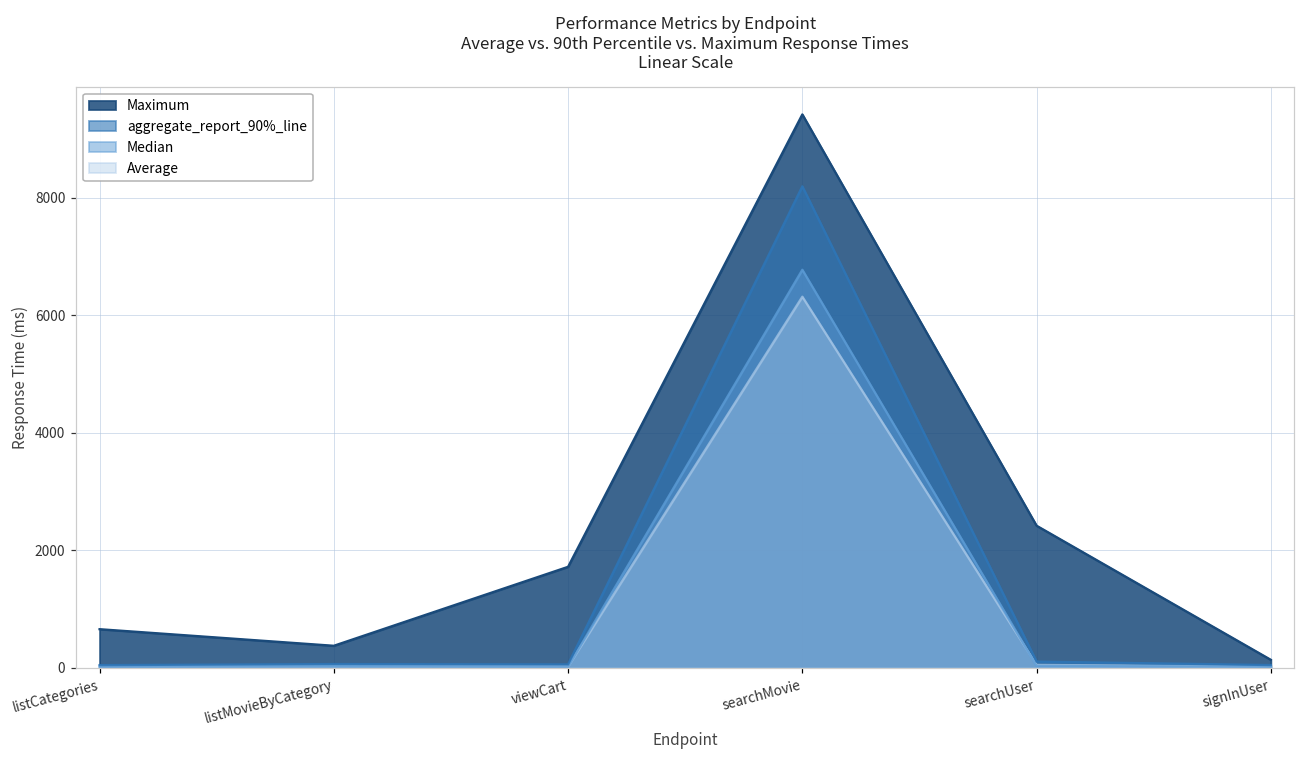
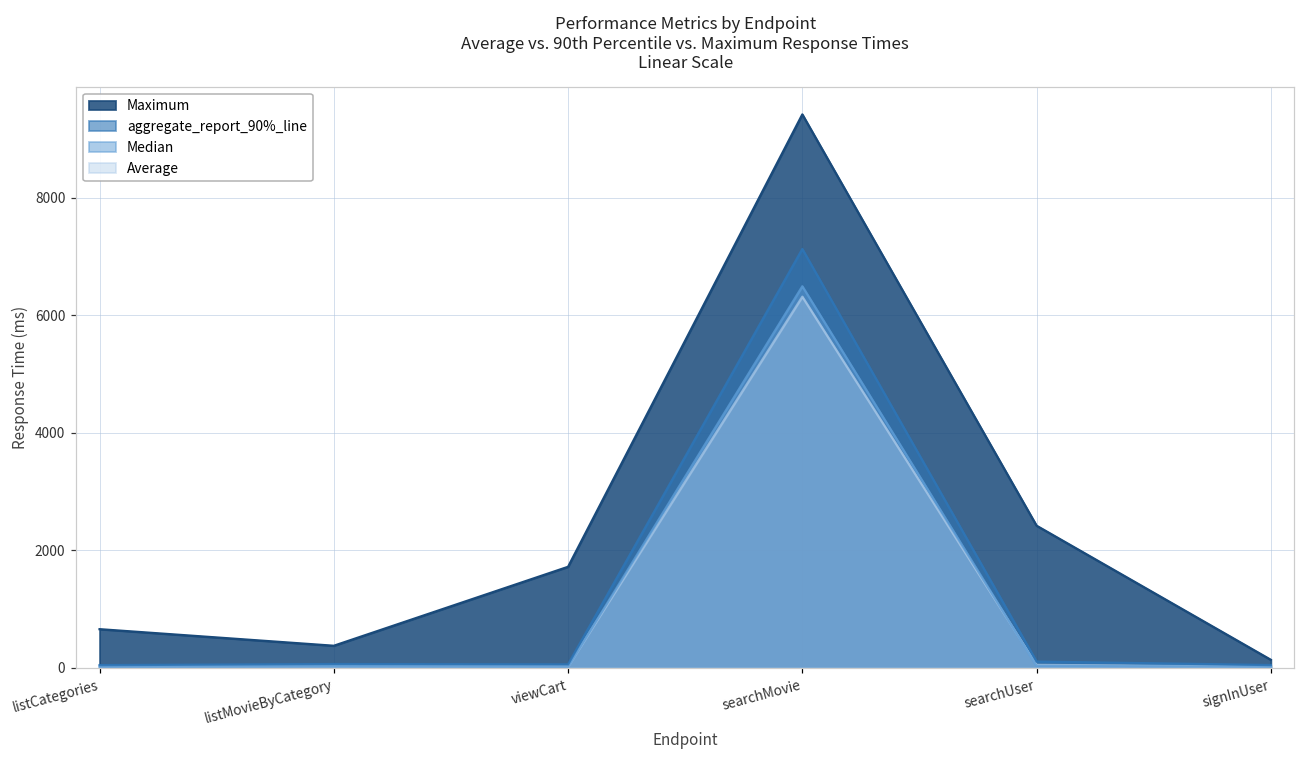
aggregate_report_90%_line, searchMovie: 8200 -> 7100
Median, searchMovie: 6800 -> 6500
